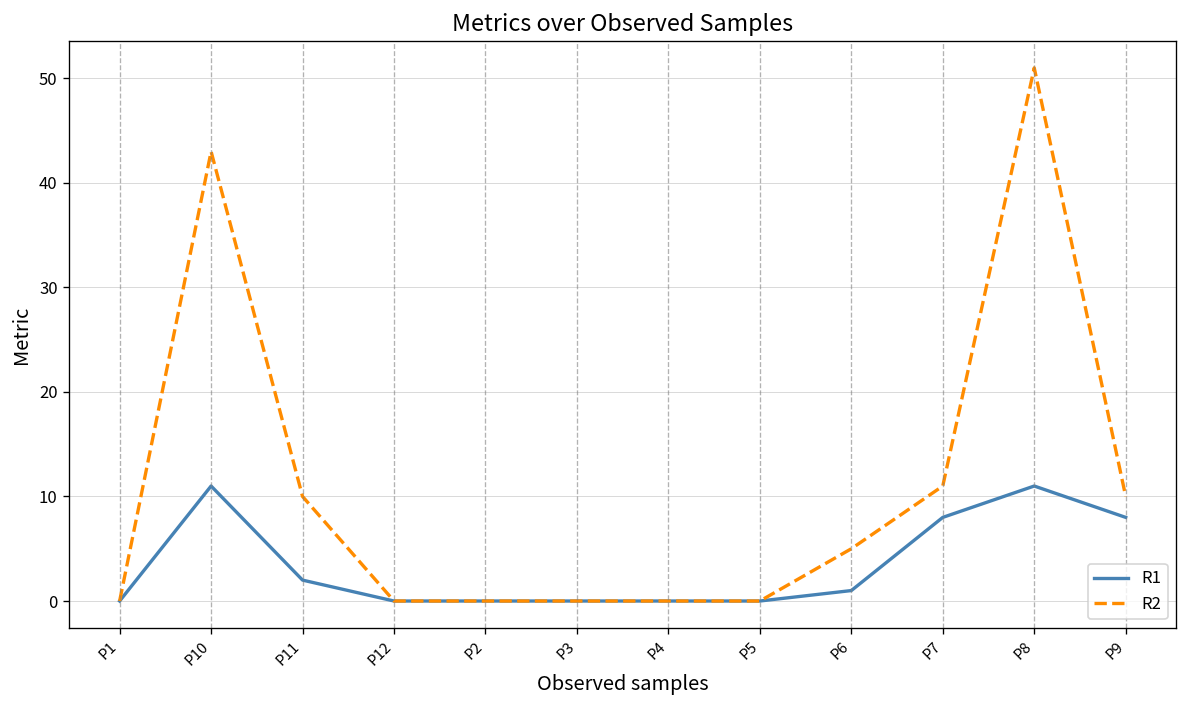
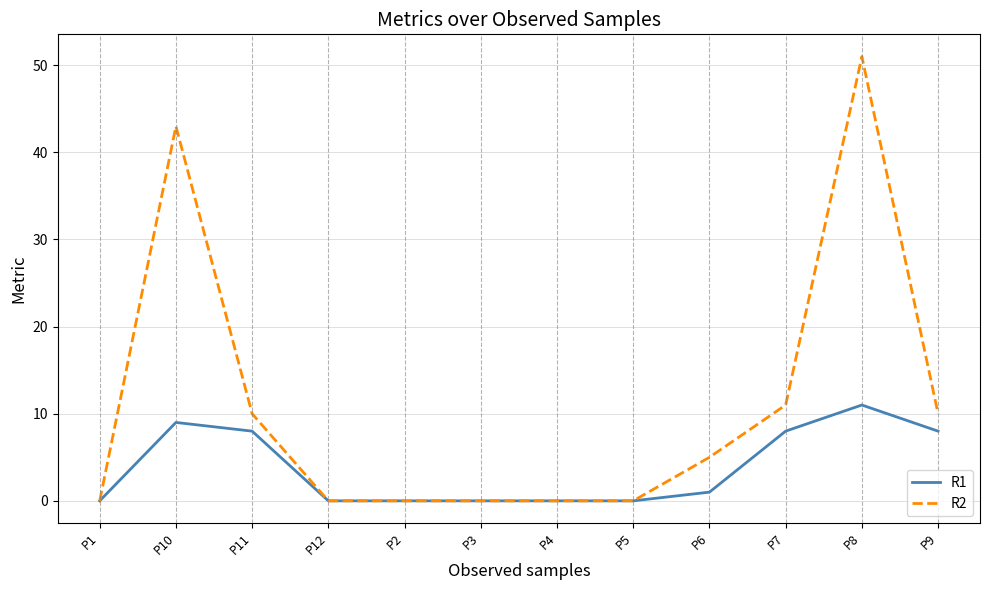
R1, P10: 11 -> 9
R1, P11: 2 -> 8
